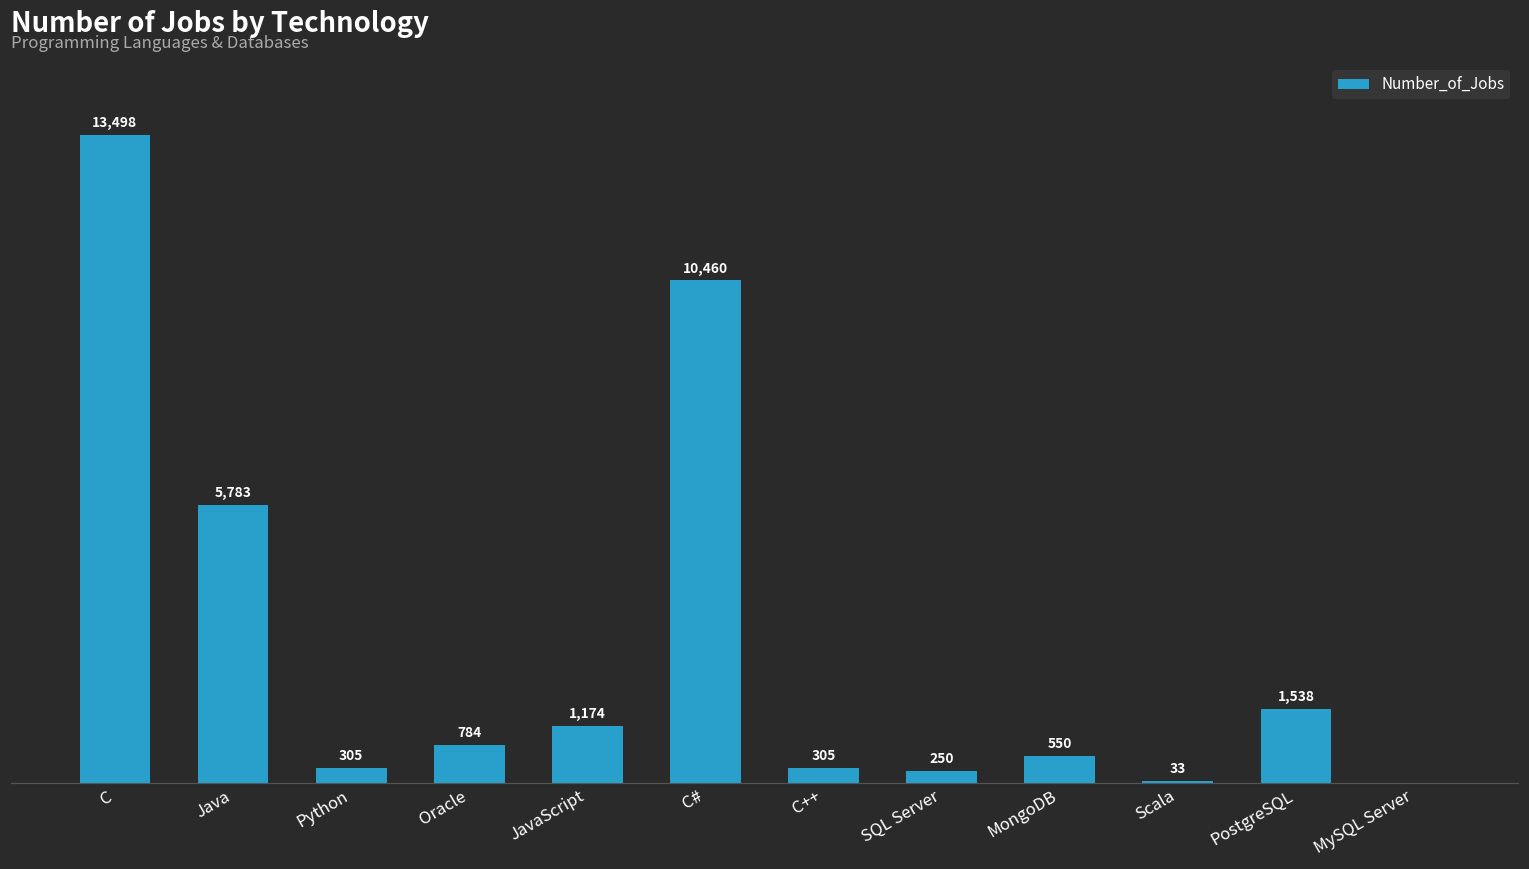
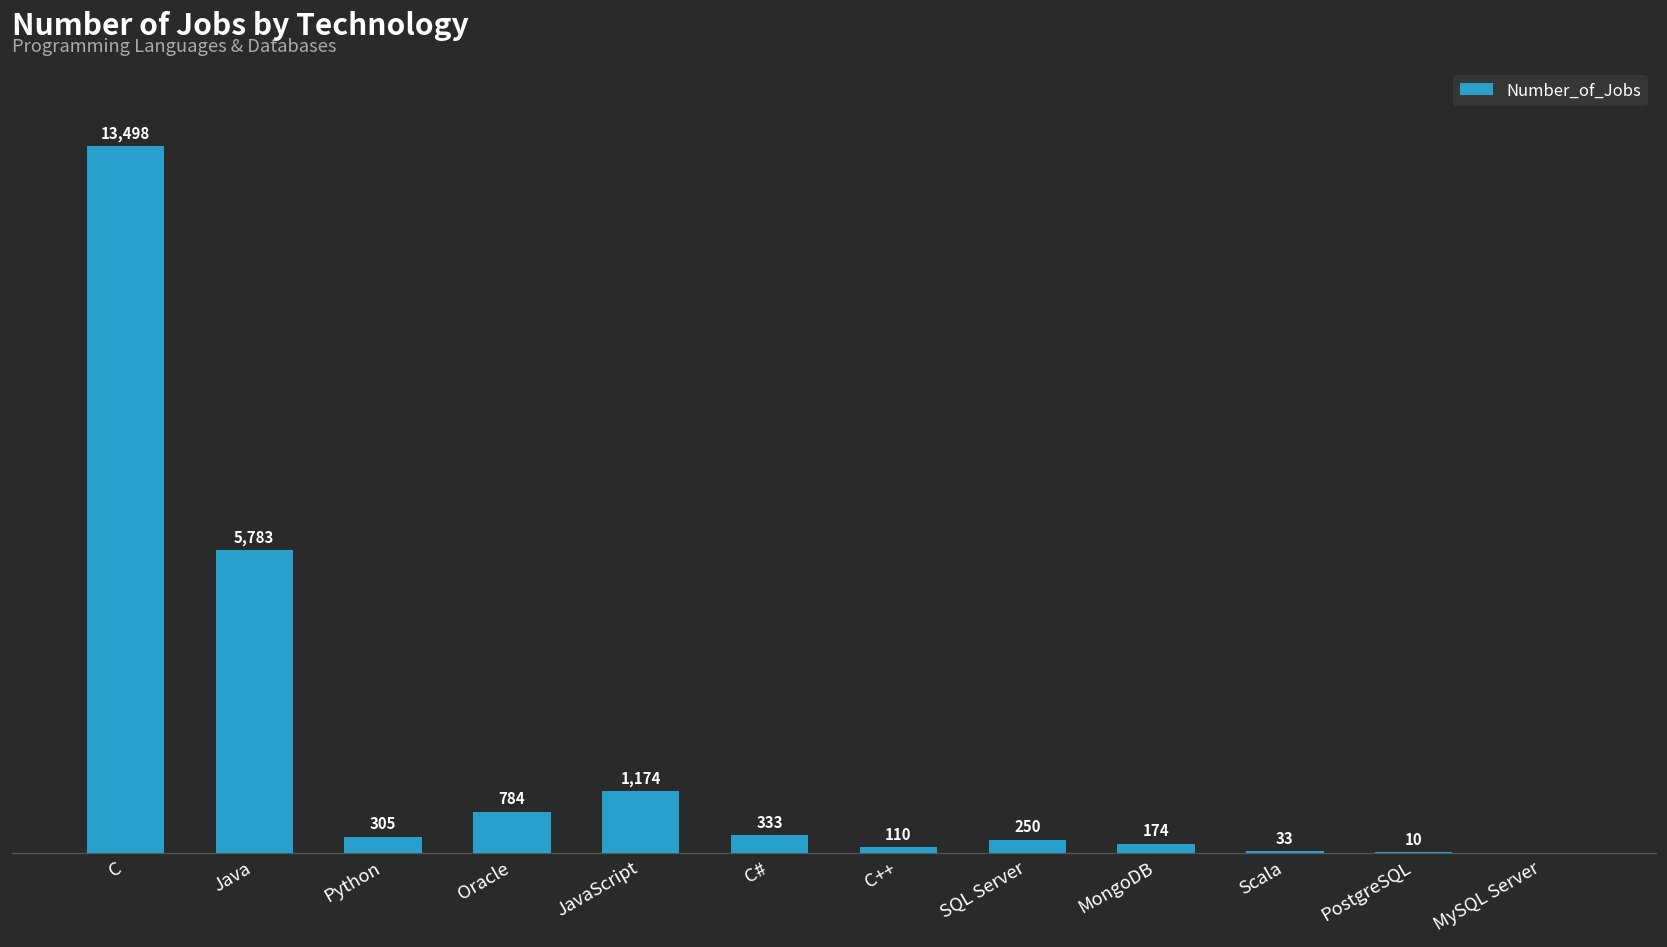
C#: 10,460 -> 333
C++: 305 -> 110
MongoDB: 550 -> 174
PostgreSQL: 1,538 -> 10
